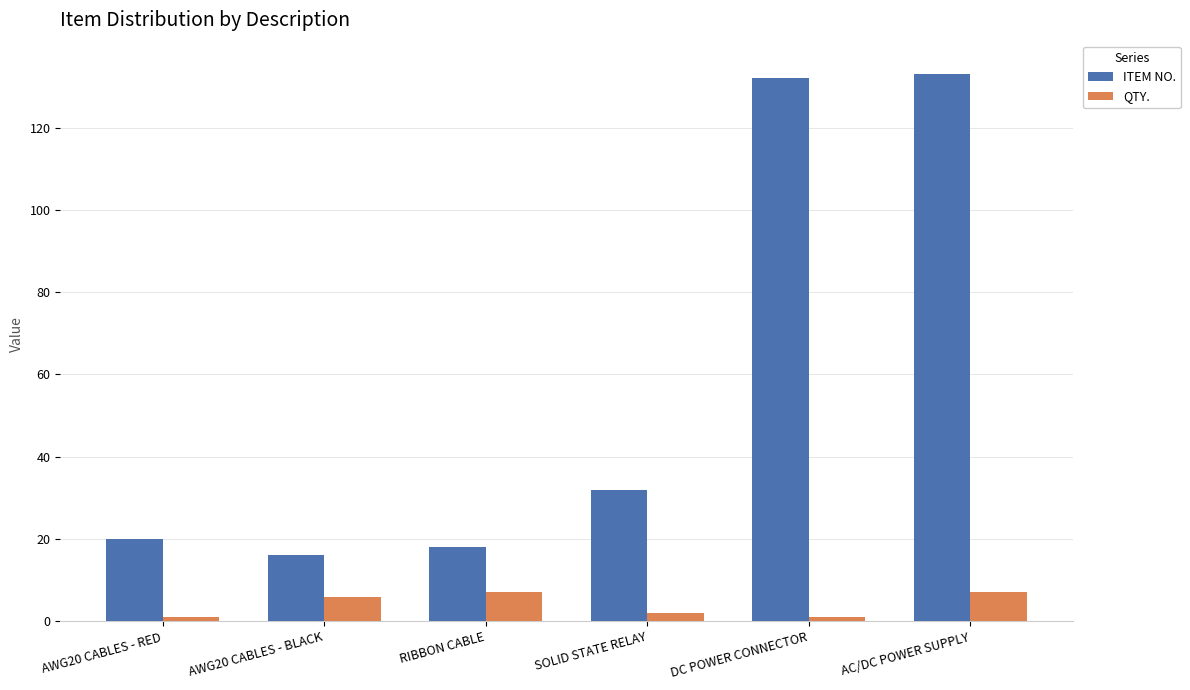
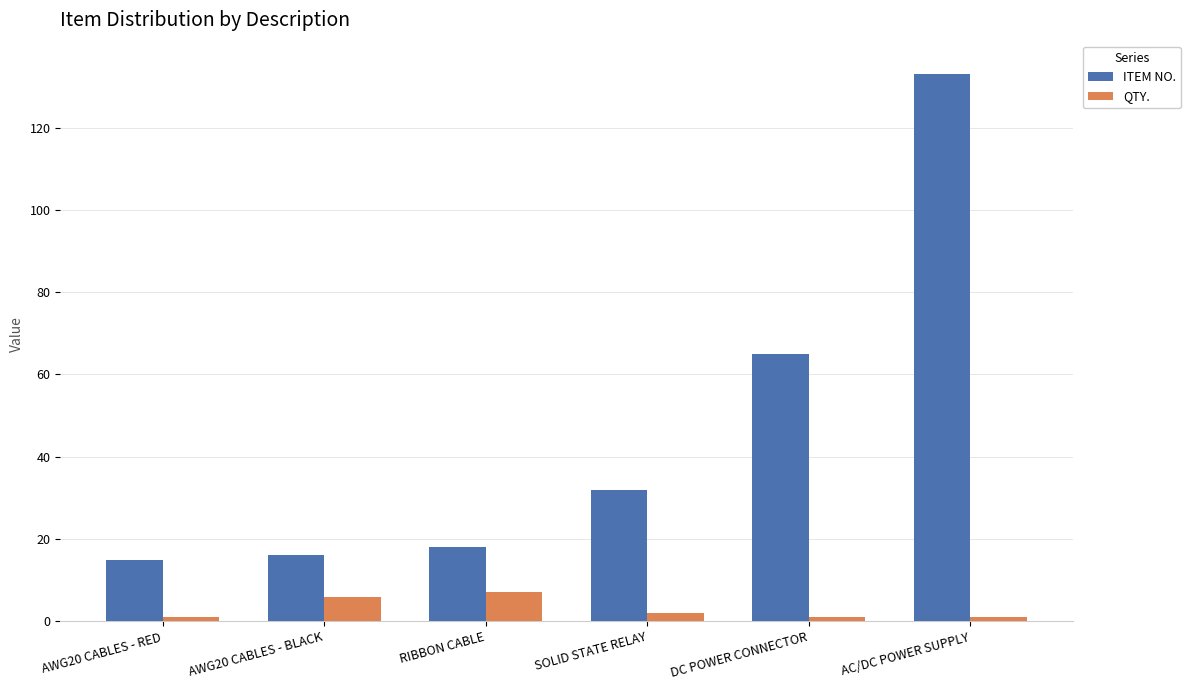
ITEM NO., AWG20 CABLES - RED: 20 -> 15
ITEM NO., DC POWER CONNECTOR: 132 -> 65
QTY., AC/DC POWER SUPPLY: 7 -> 1
